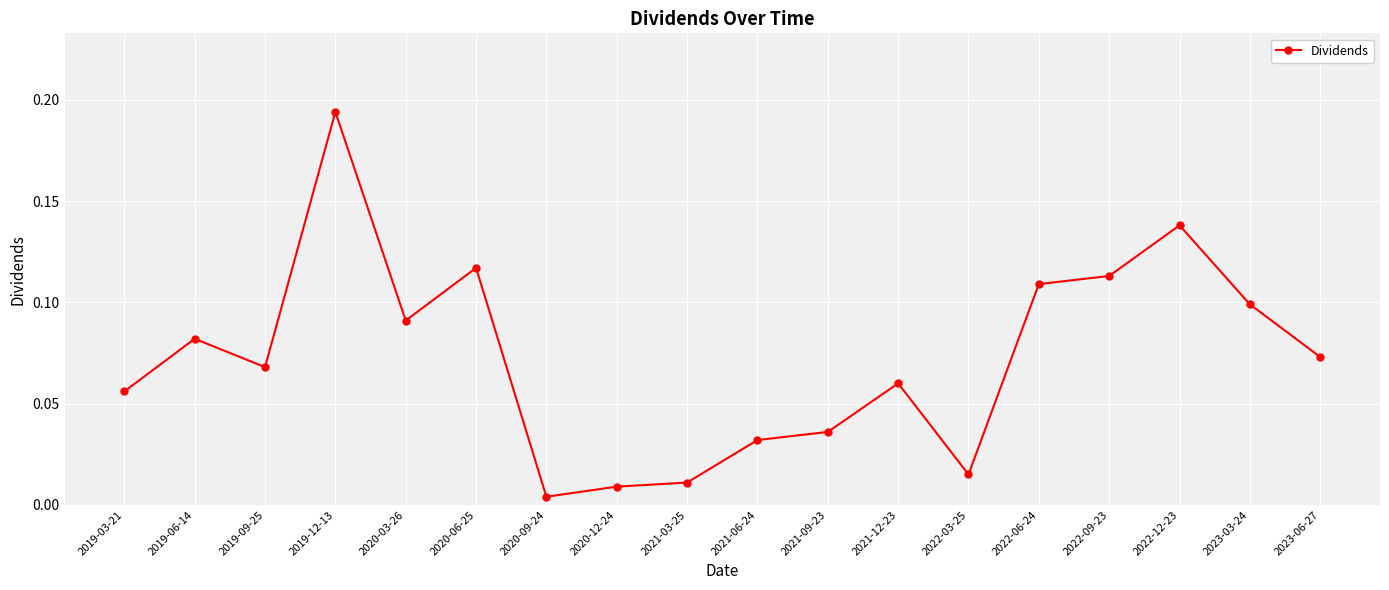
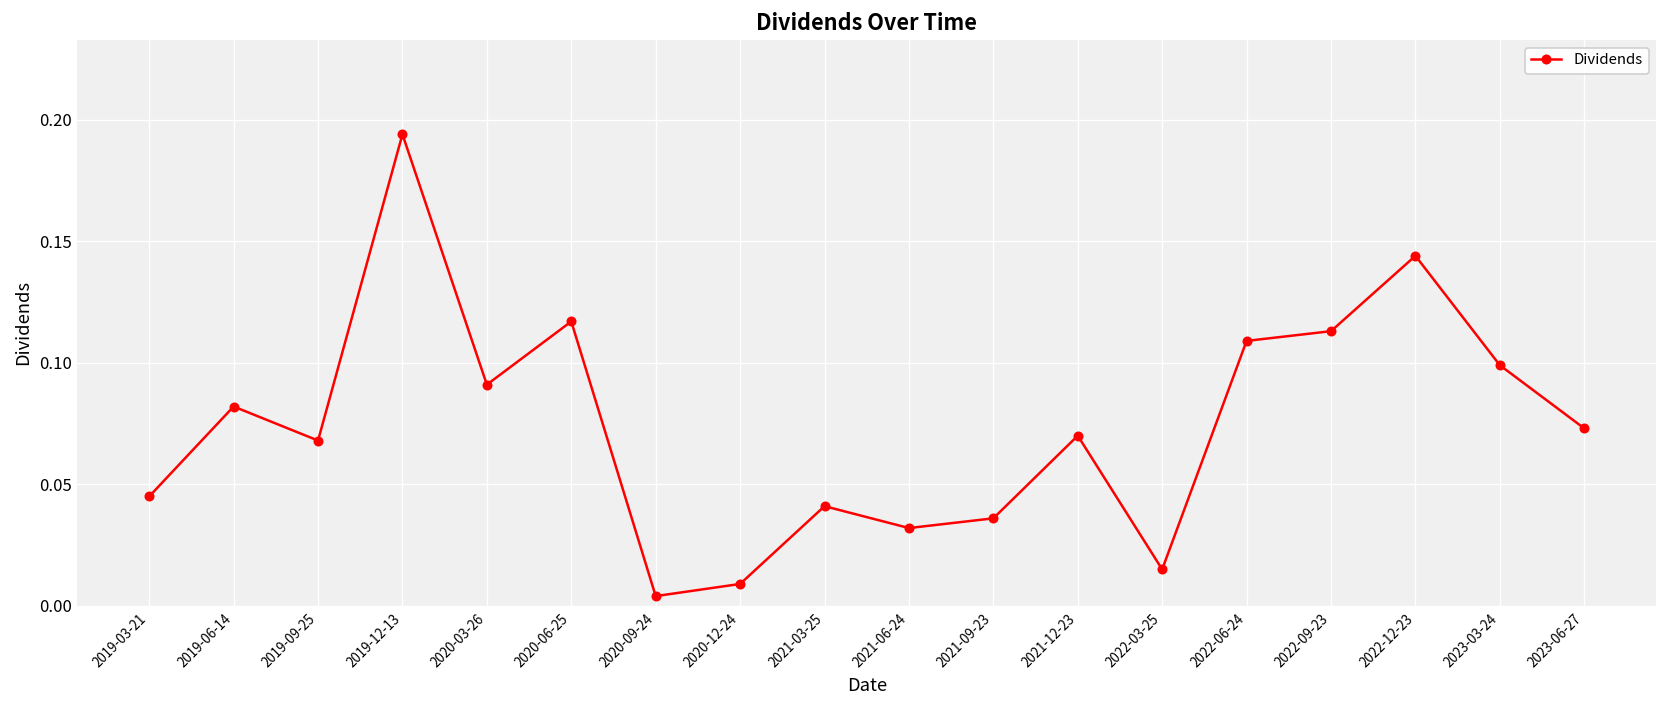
2019-03-21: 0.056 -> 0.045
2021-03-25: 0.011 -> 0.041
2021-12-23: 0.06 -> 0.07
2022-12-23: 0.138 -> 0.144
